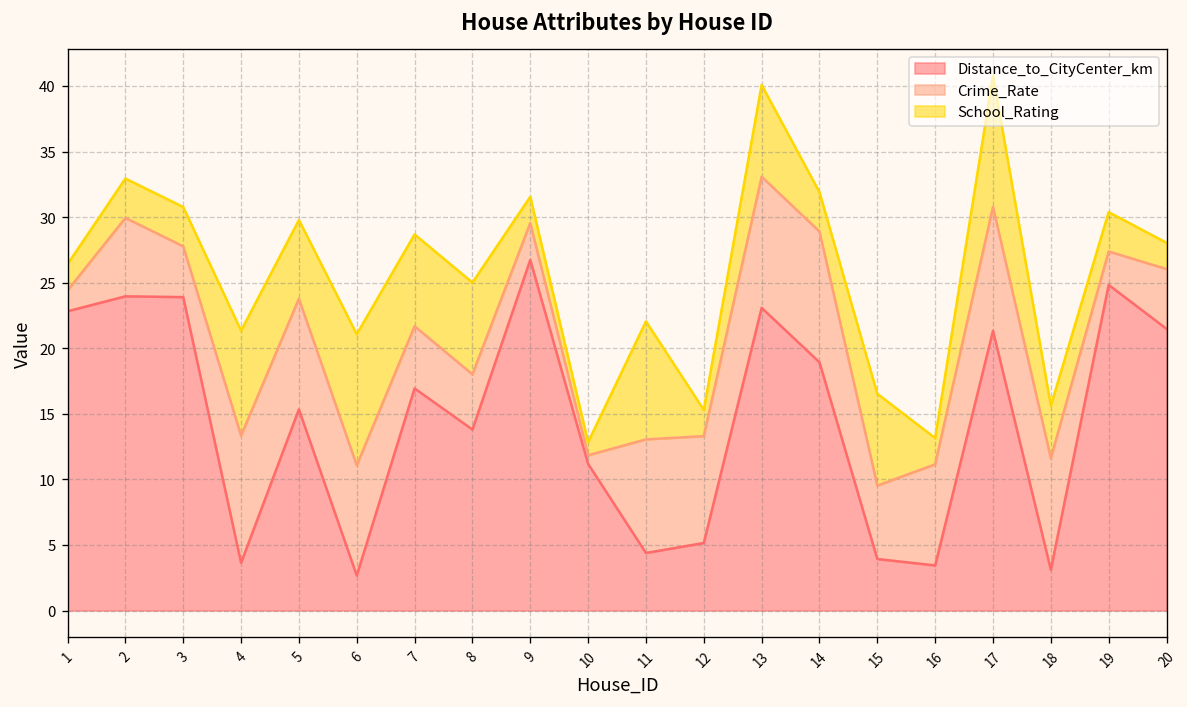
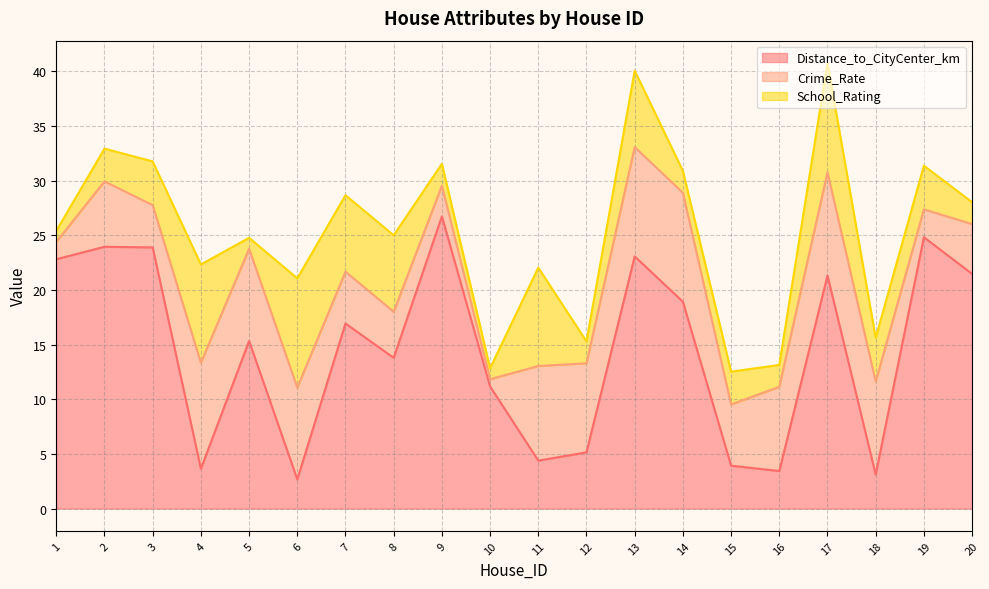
School_Rating, 1: 2 -> 1
School_Rating, 3: 3 -> 4
School_Rating, 4: 8 -> 9
School_Rating, 5: 6 -> 1
School_Rating, 14: 3 -> 2
School_Rating, 15: 7 -> 3
School_Rating, 19: 3 -> 4
